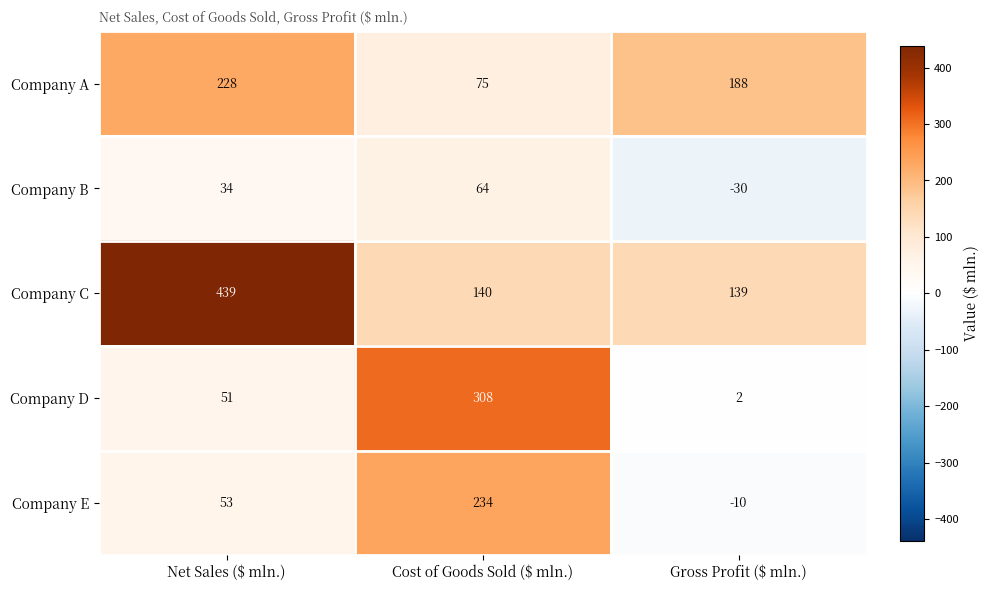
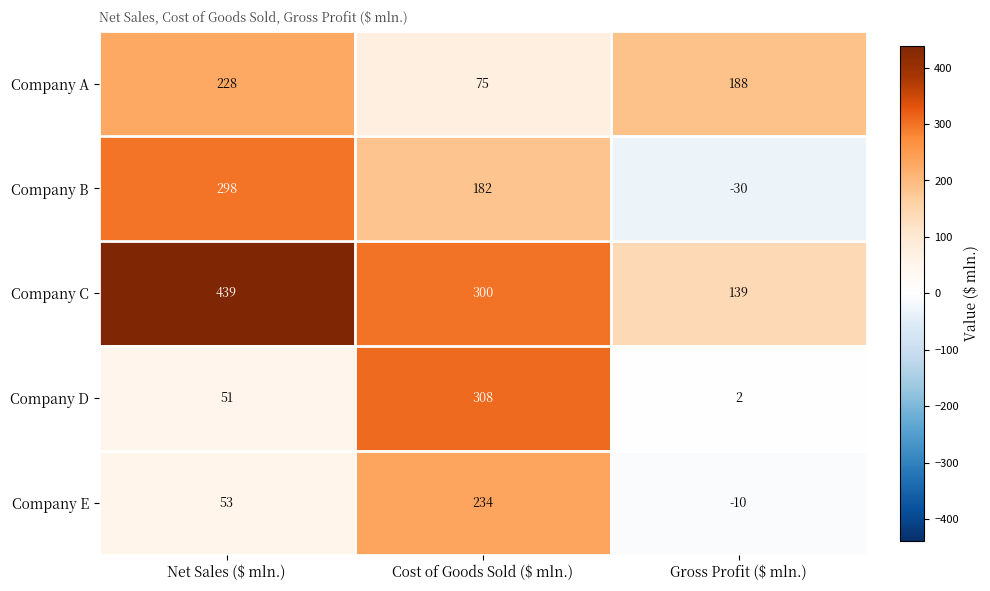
Company B, Net Sales ($ mln.): 34 -> 298
Company B, Cost of Goods Sold ($ mln.): 64 -> 182
Company C, Cost of Goods Sold ($ mln.): 140 -> 300
